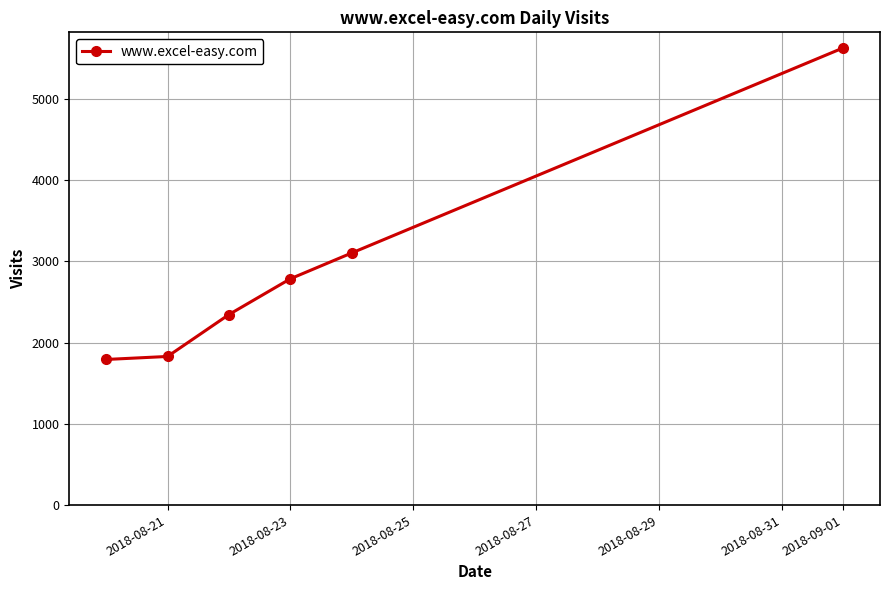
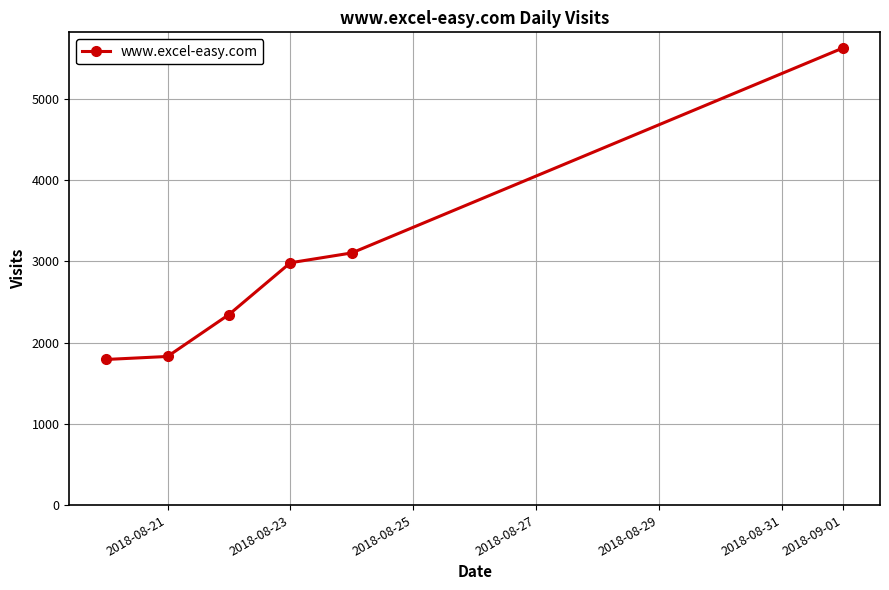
2018-08-23: 2800 -> 3000
